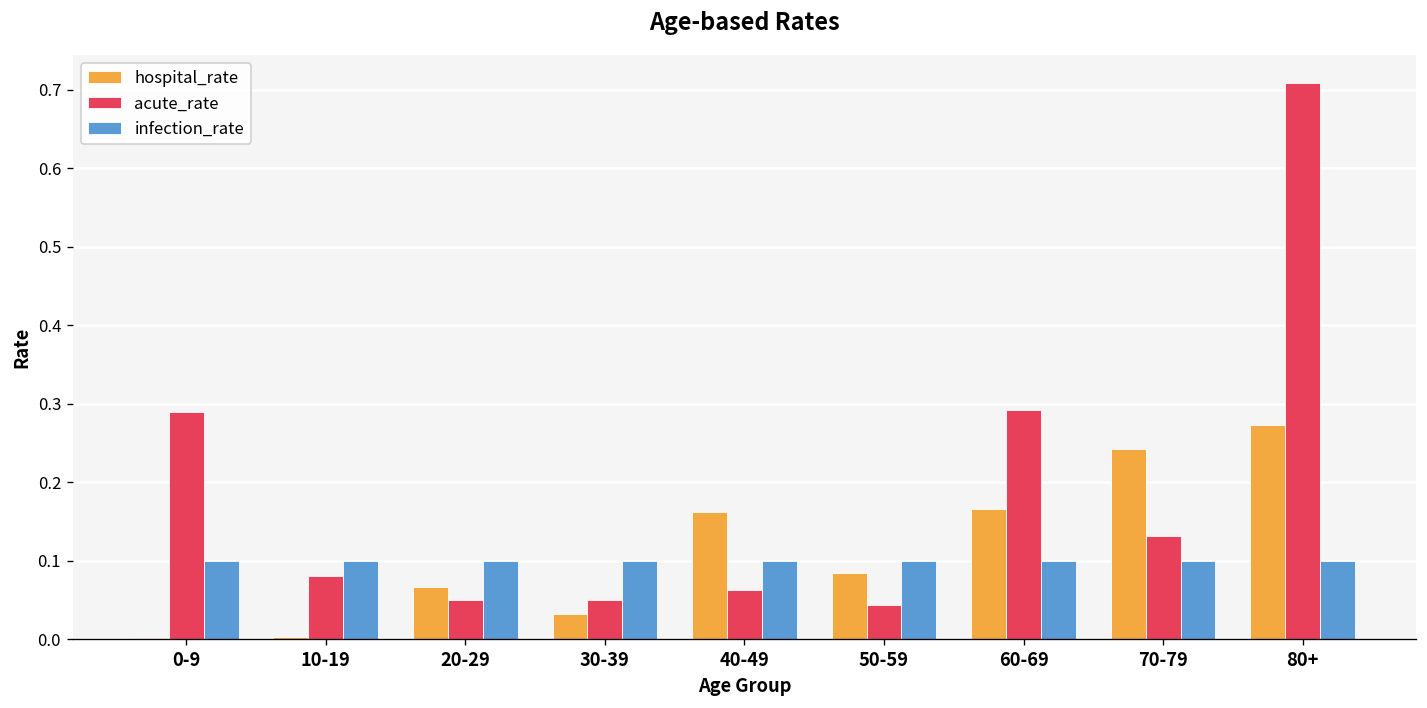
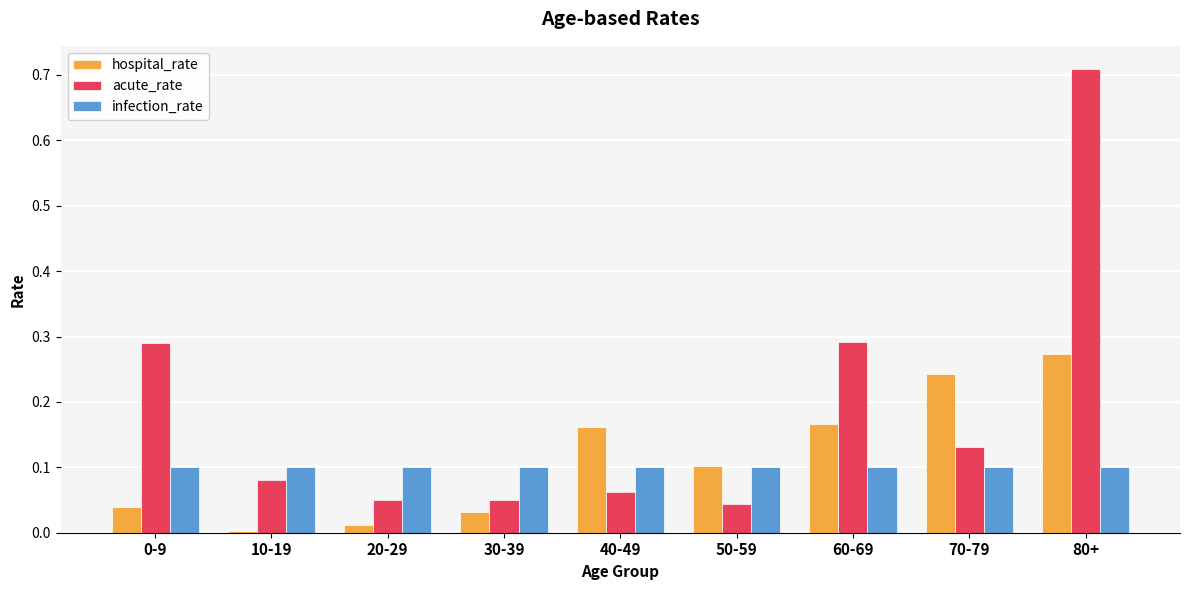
hospital_rate, 0-9: 0.00 -> 0.04
hospital_rate, 20-29: 0.07 -> 0.01
hospital_rate, 50-59: 0.09 -> 0.10
